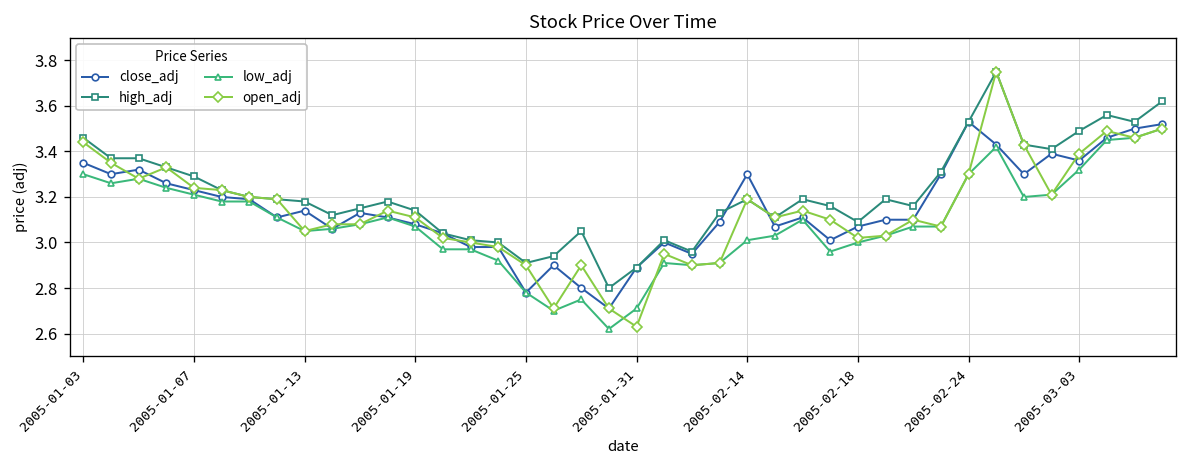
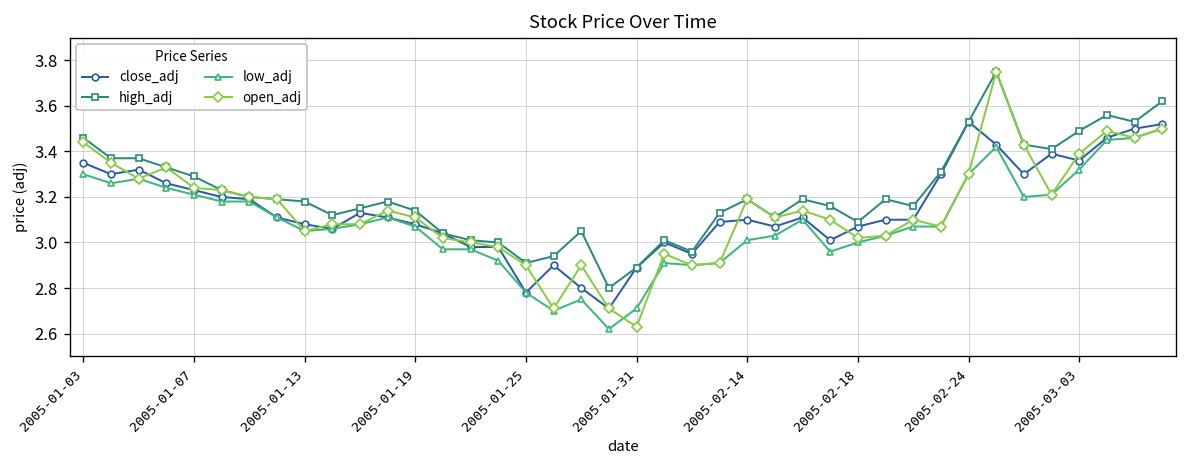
close_adj, 2005-01-13: 3.14 -> 3.08
close_adj, 2005-02-14: 3.3 -> 3.1
